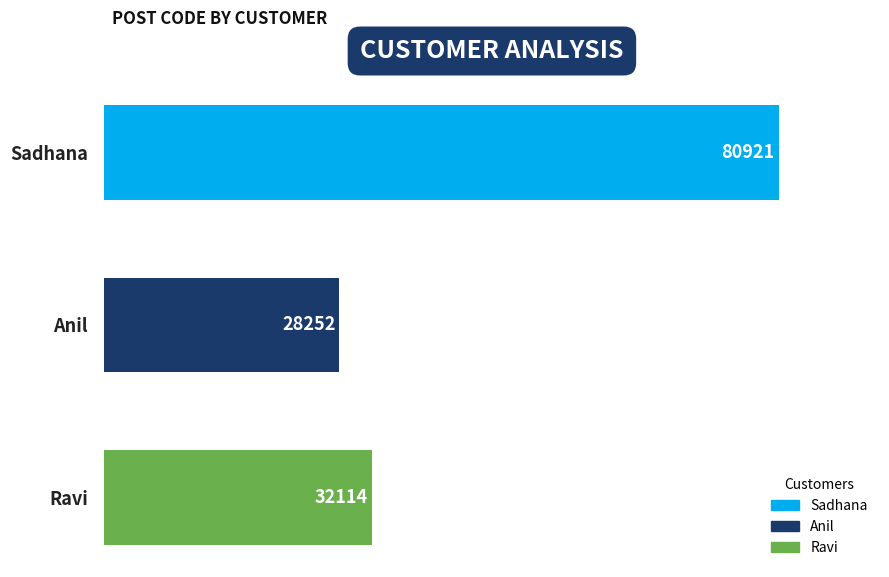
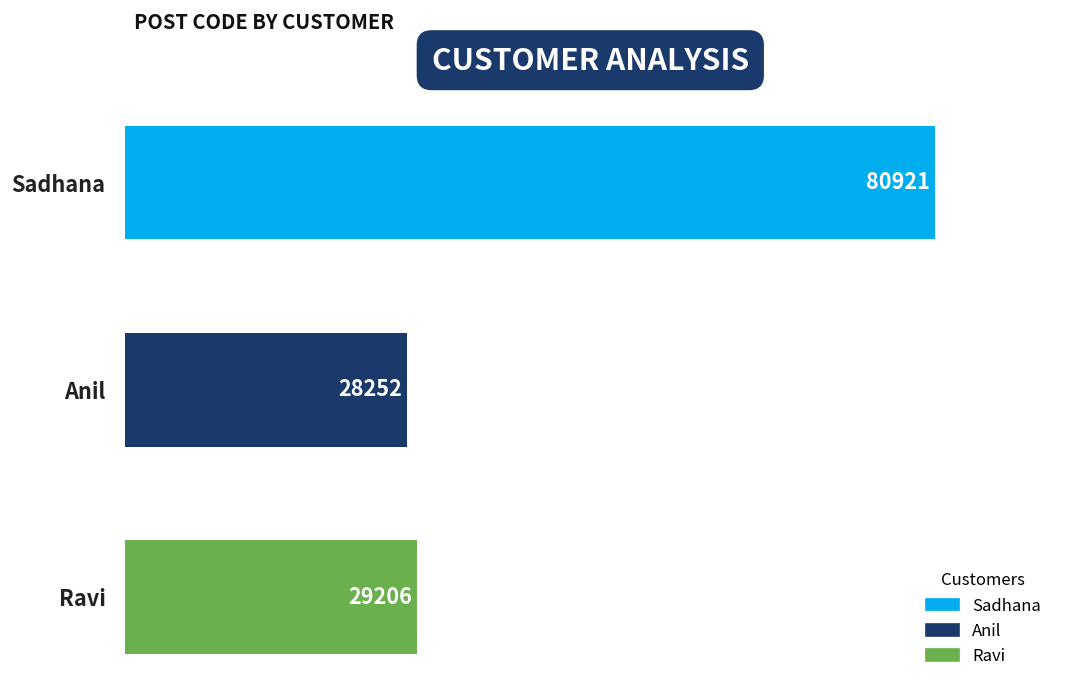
Ravi: 32114 -> 29206
